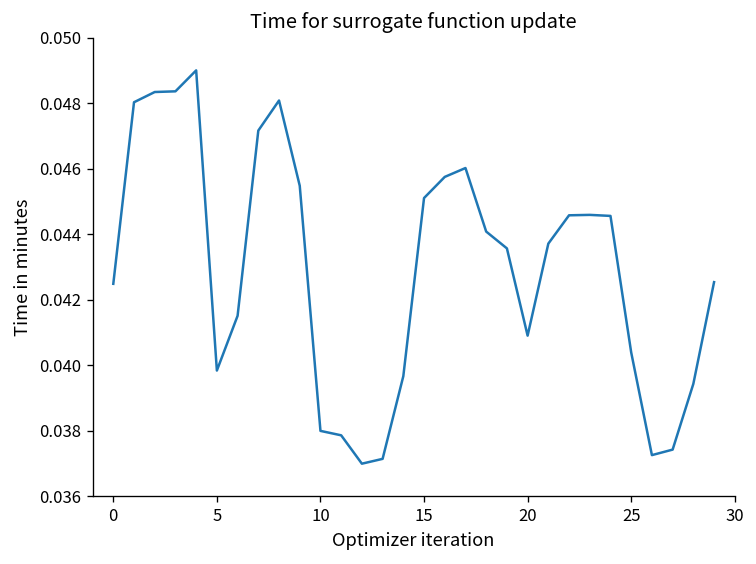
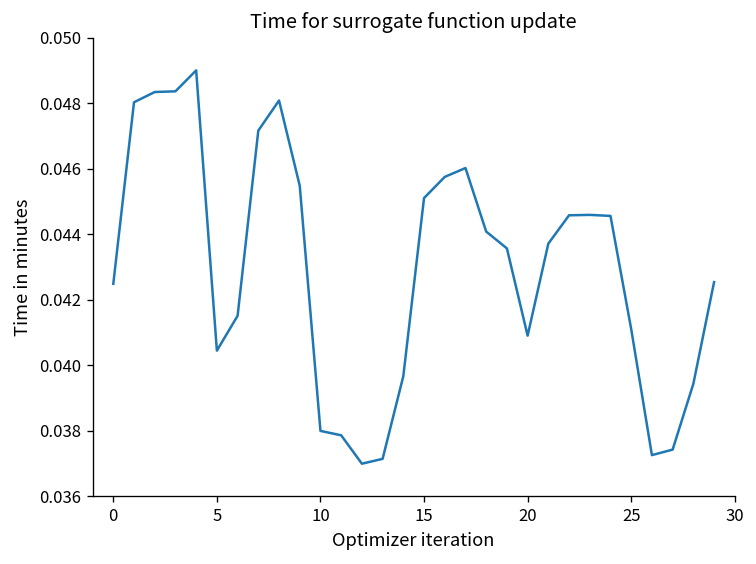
5: 0.0398 -> 0.0405
25: 0.0404 -> 0.0411
